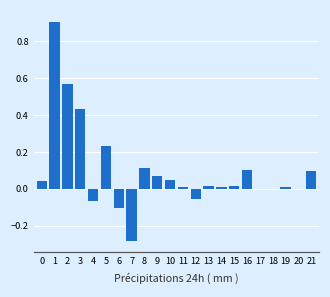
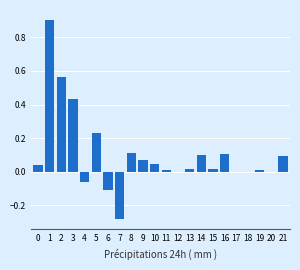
12: -0.06 -> 0.00
14: 0.01 -> 0.10
